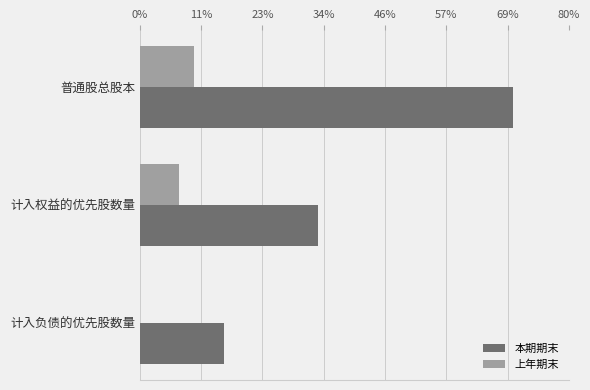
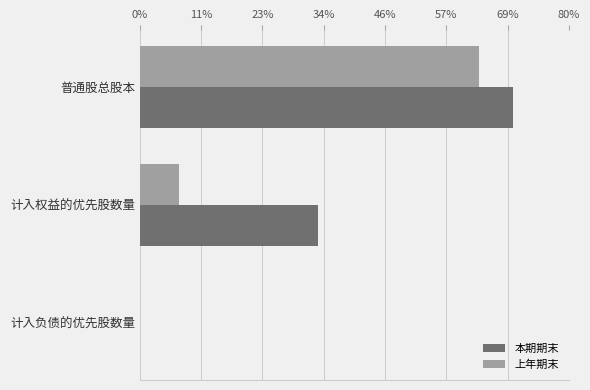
上年期末, 普通股总股本: 10% -> 63%
本期期末, 计入负债的优先股数量: 16% -> 0%
